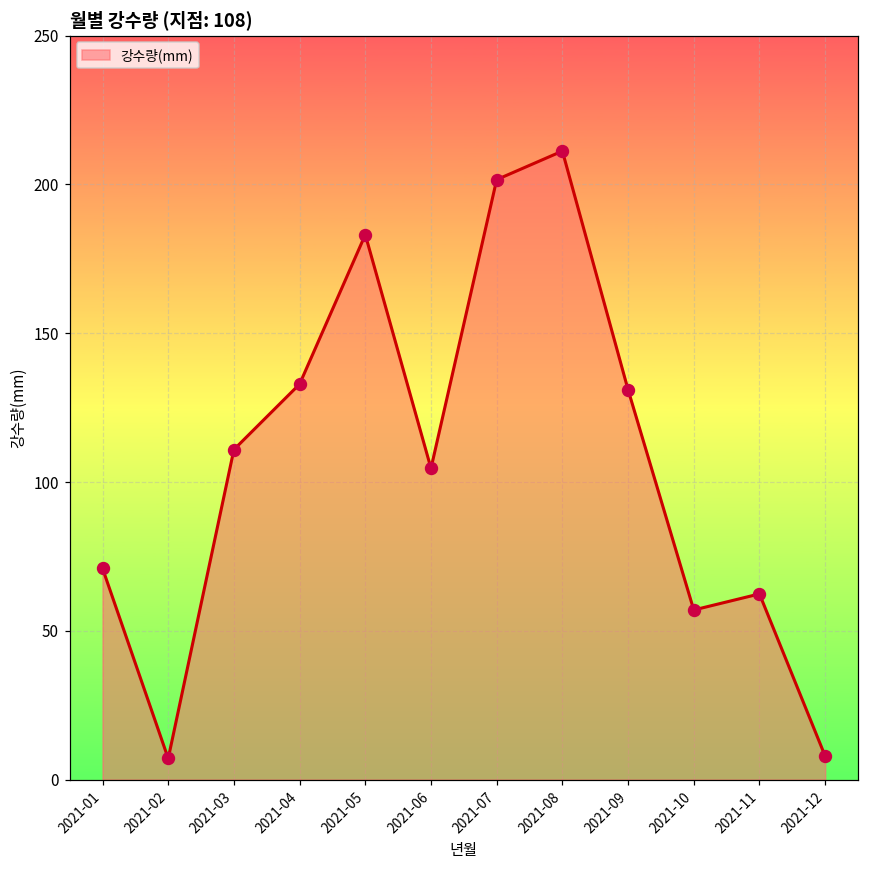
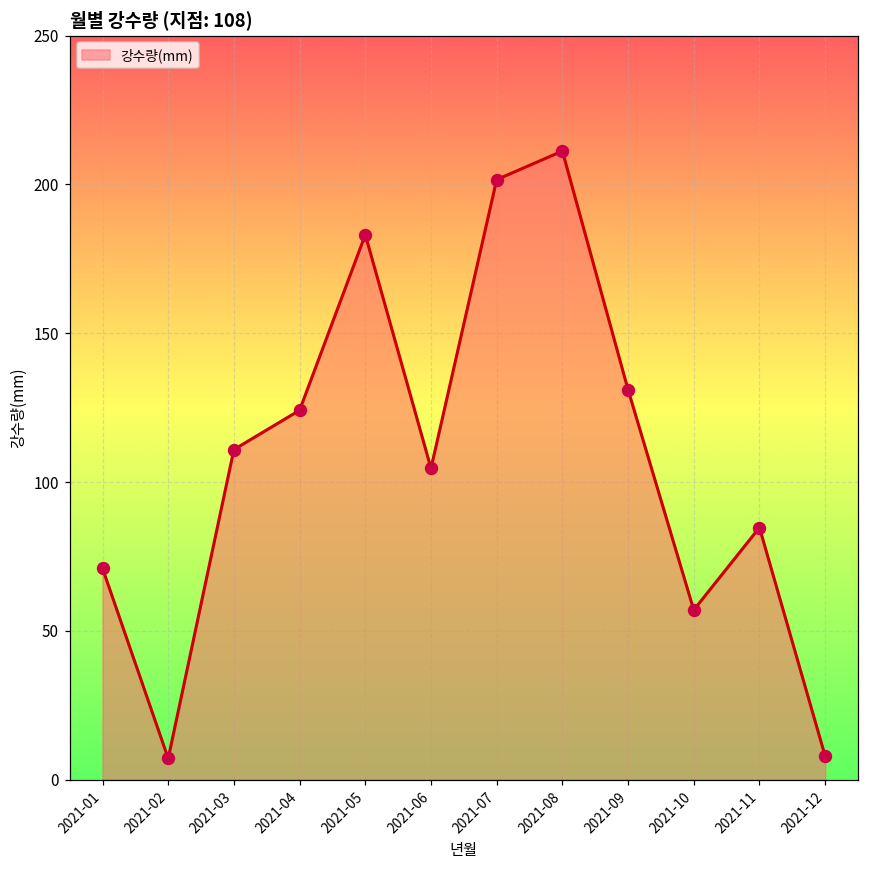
2021-04: 133 -> 124
2021-11: 62 -> 85
